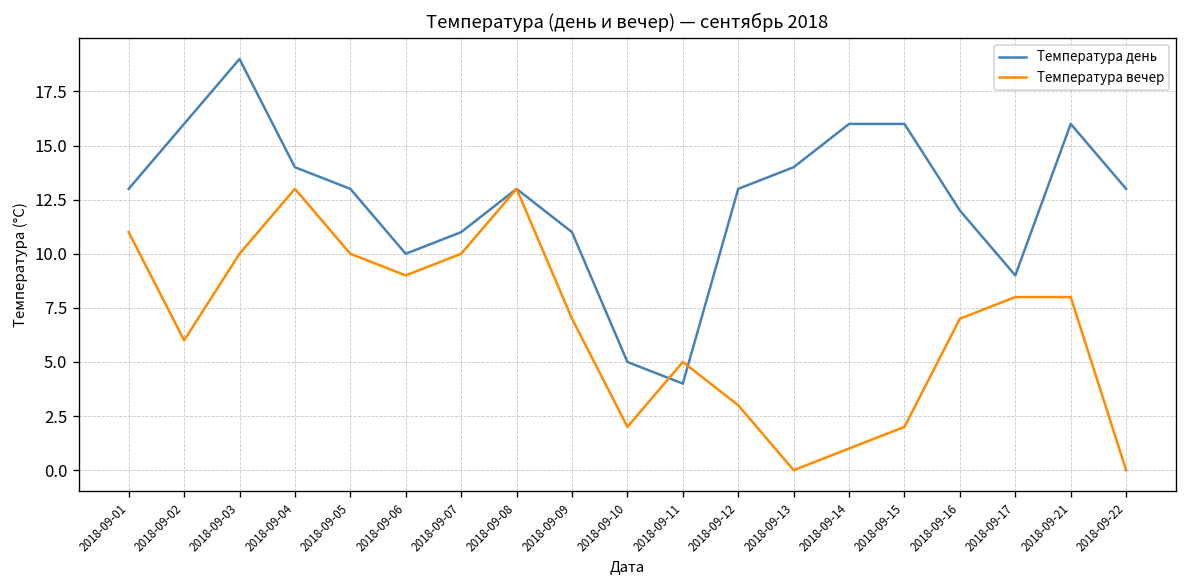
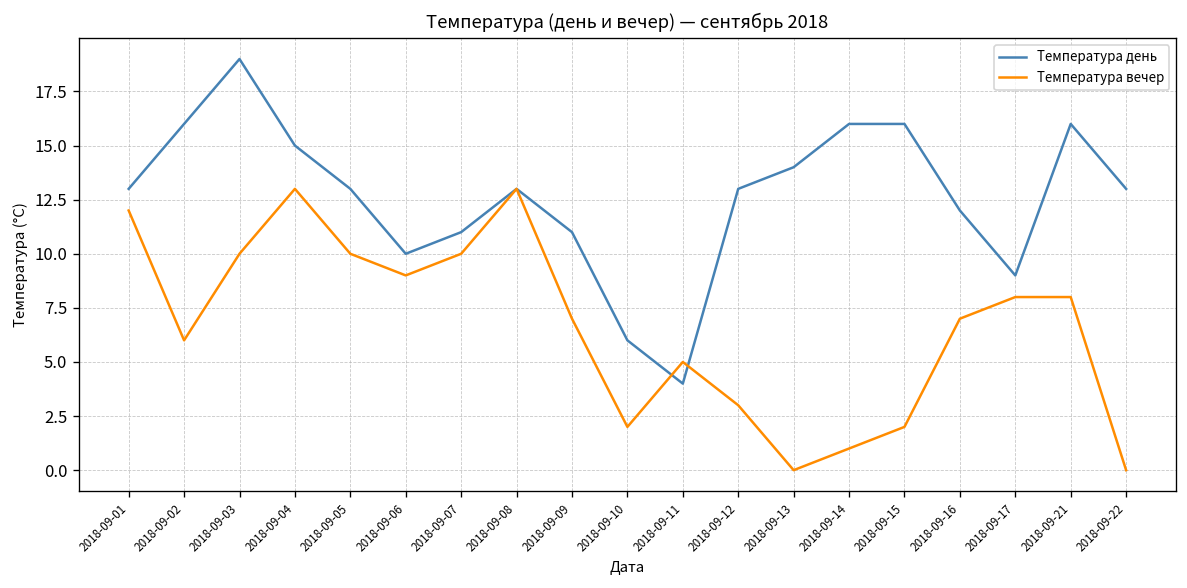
Температура вечер, 2018-09-01: 11 -> 12
Температура день, 2018-09-04: 14 -> 15
Температура день, 2018-09-10: 5 -> 6
